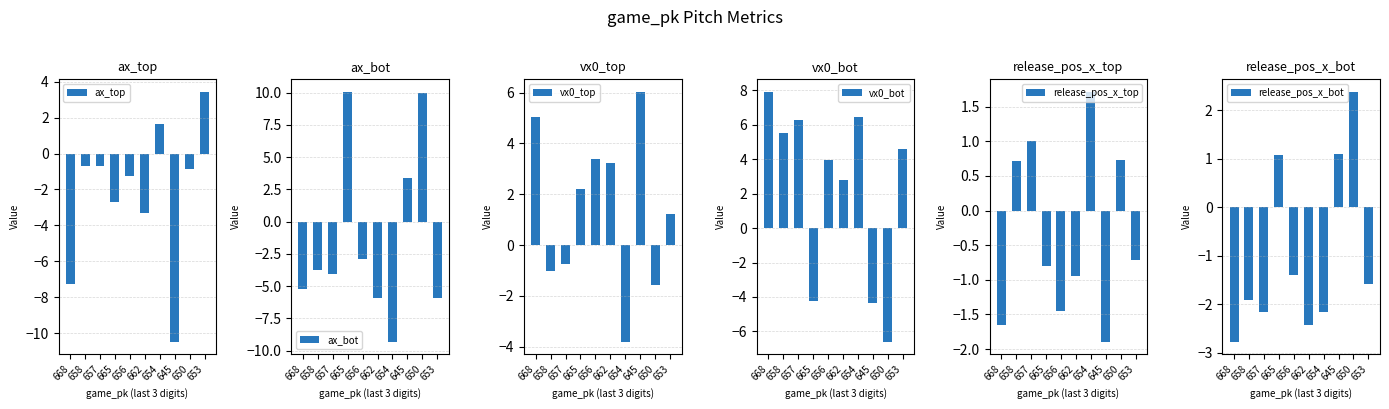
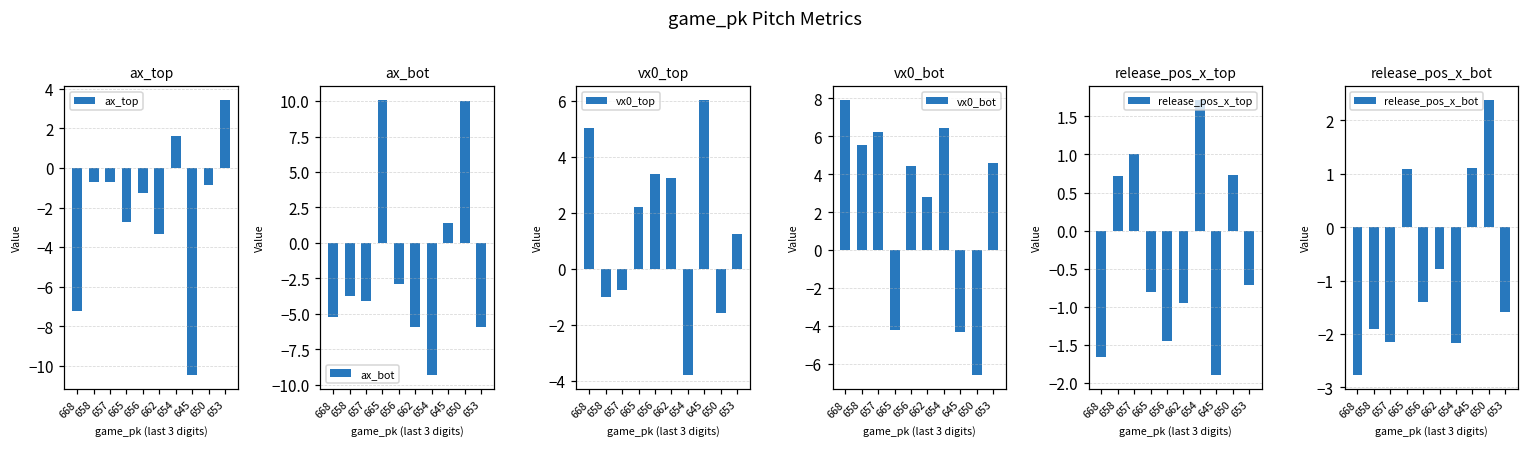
ax_bot, 645: 3.4 -> 1.4
vx0_bot, 656: 3.9 -> 4.4
release_pos_x_bot, 662: -2.4 -> -0.8
